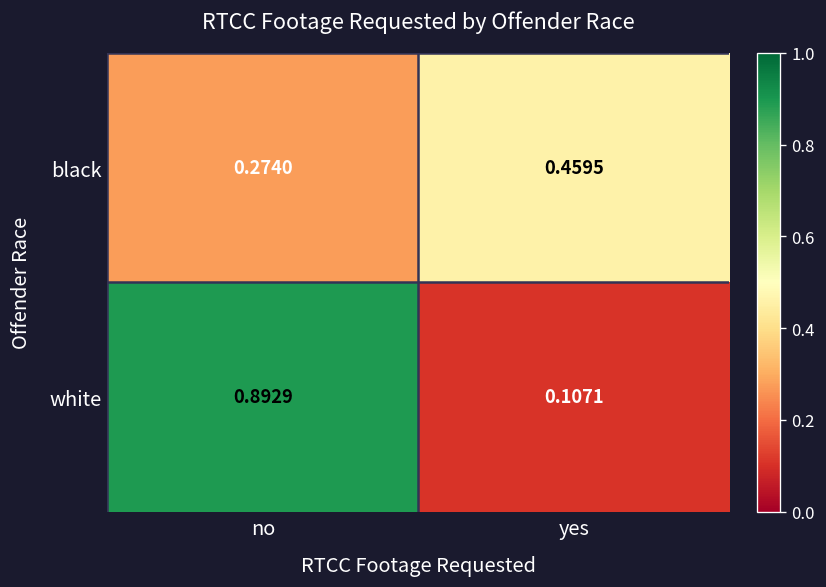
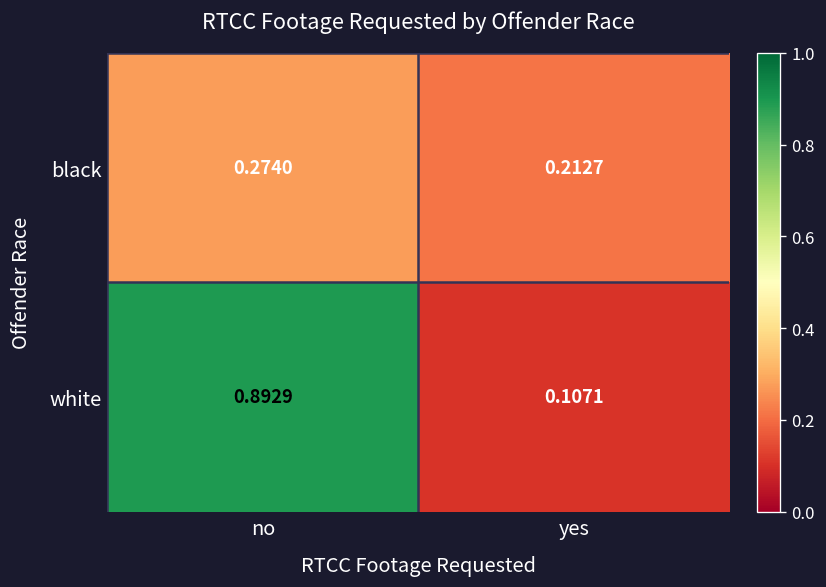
black, yes: 0.4595 -> 0.2127
